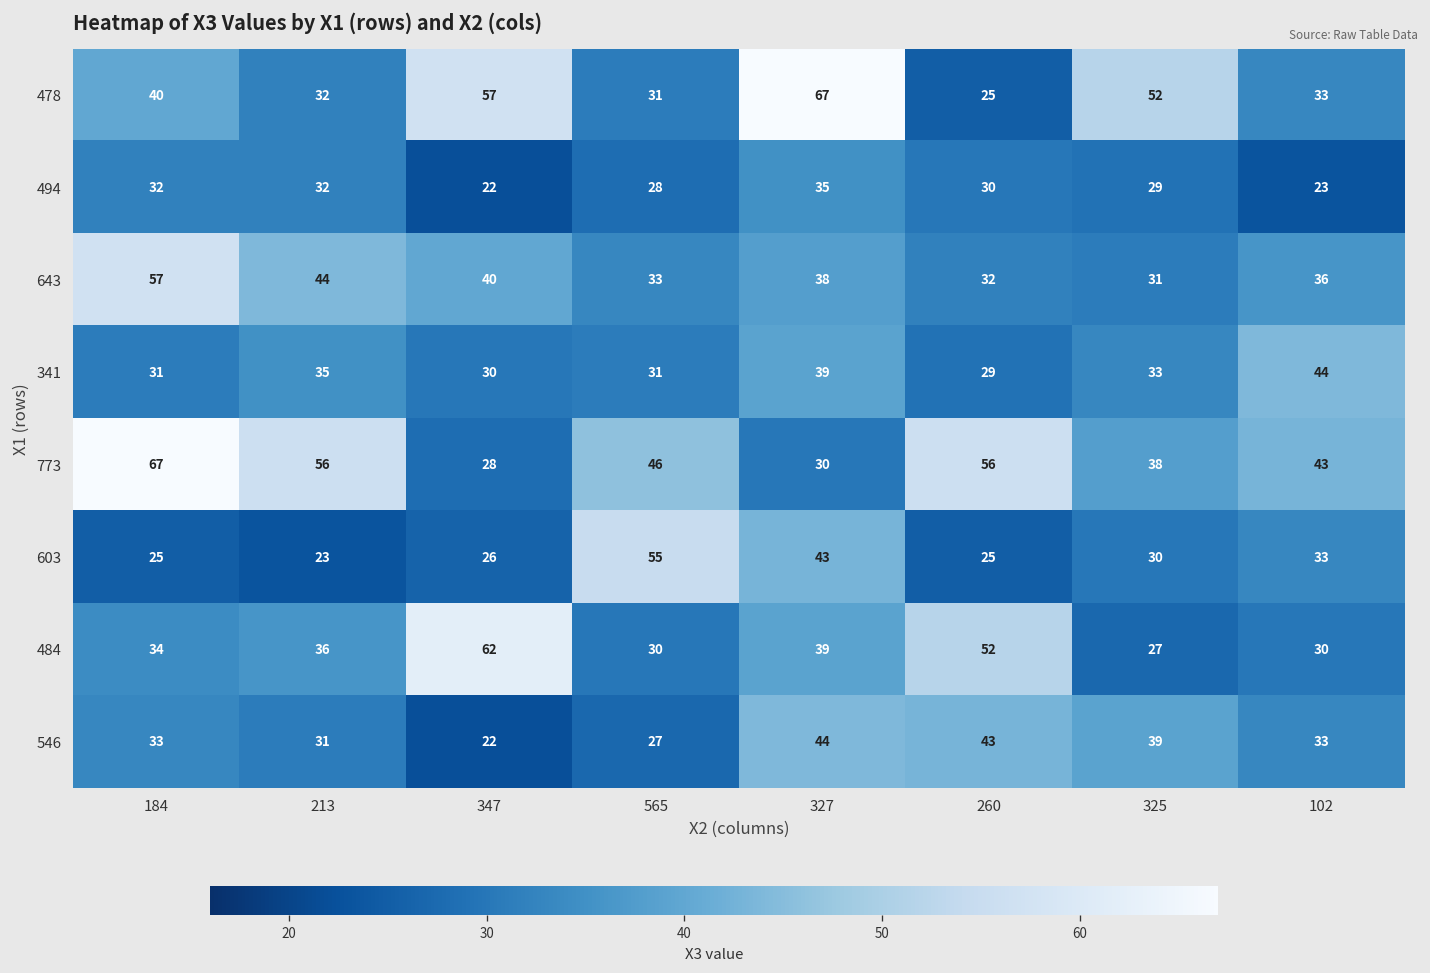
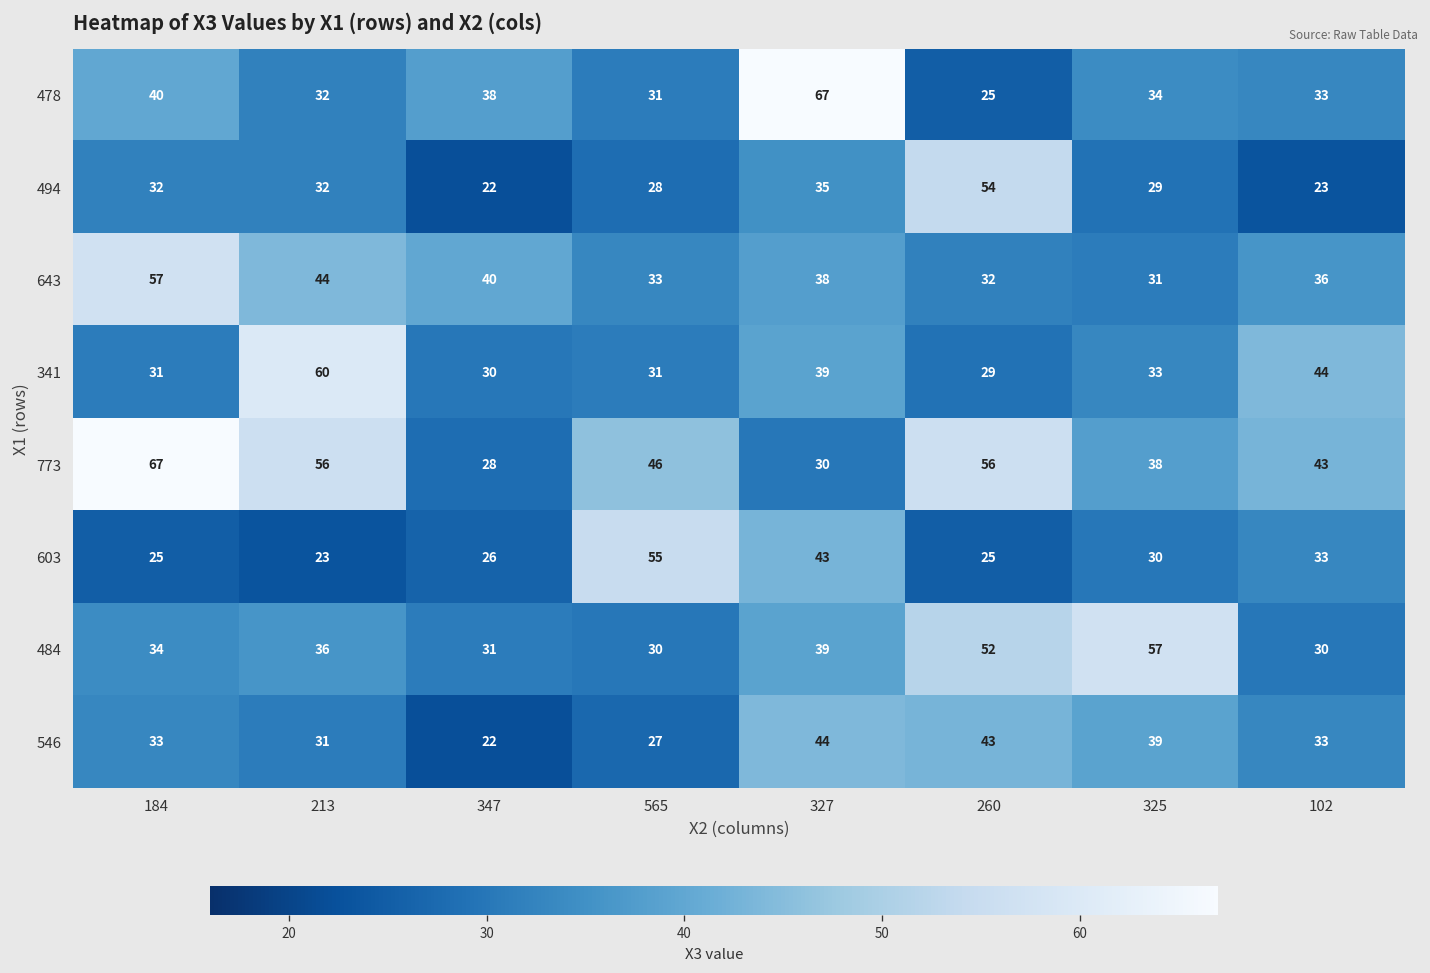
478, 347: 57 -> 38
478, 325: 52 -> 34
494, 260: 30 -> 54
341, 213: 35 -> 60
484, 347: 62 -> 31
484, 325: 27 -> 57
